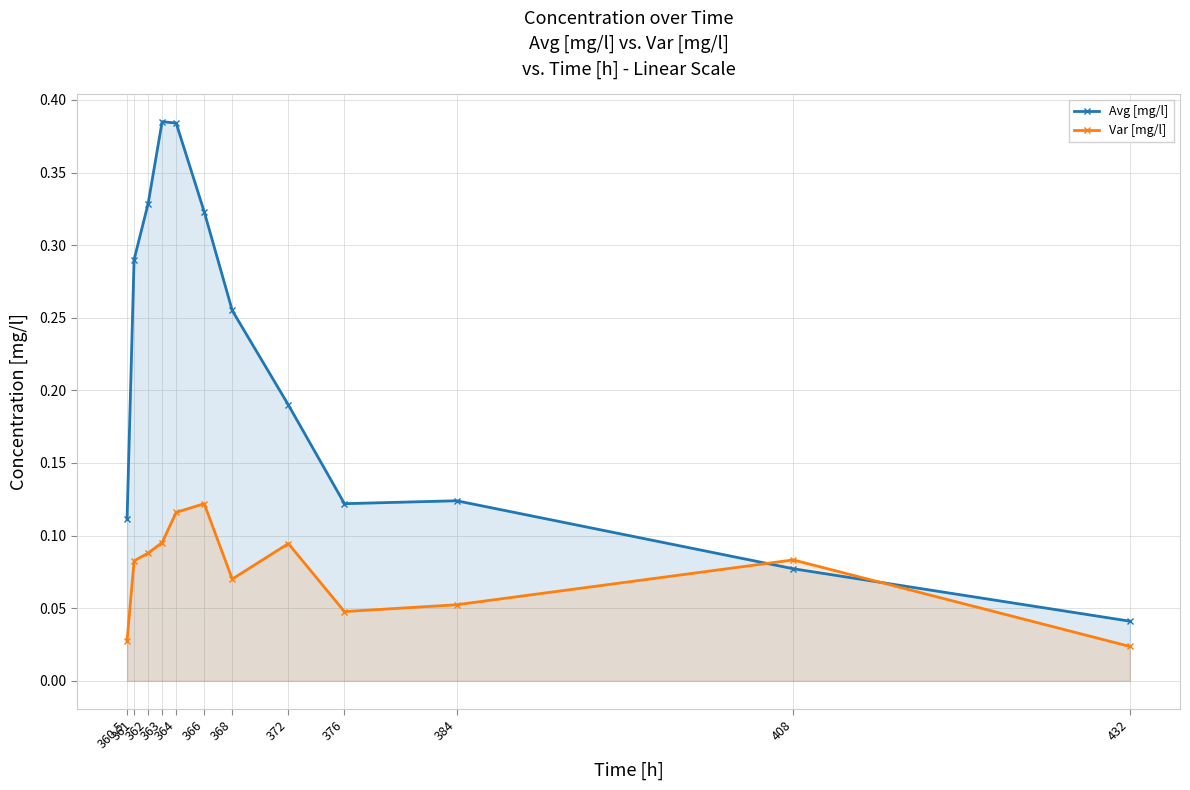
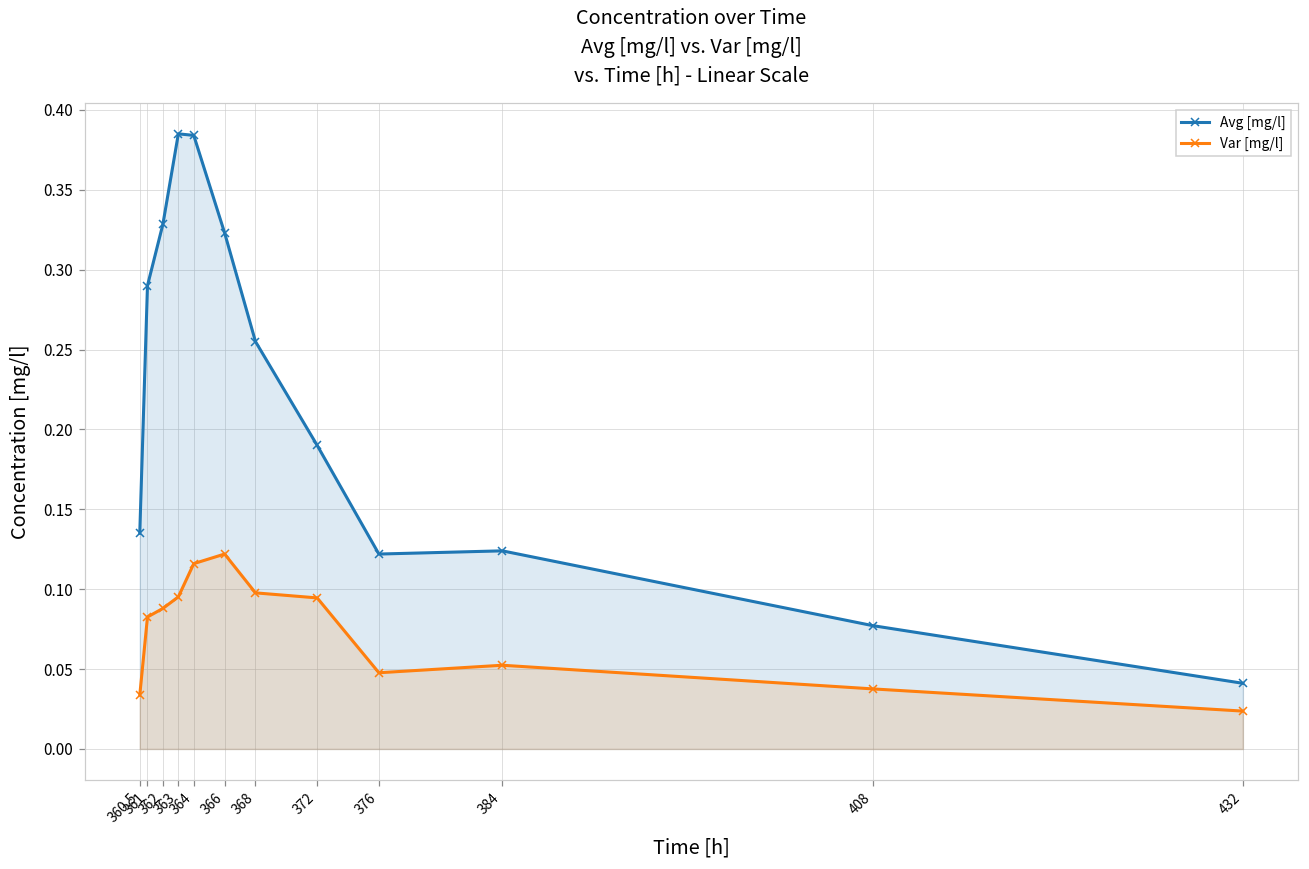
Avg [mg/l], 360.5: 0.111 -> 0.135
Var [mg/l], 360.5: 0.028 -> 0.034
Var [mg/l], 368: 0.070 -> 0.098
Var [mg/l], 408: 0.083 -> 0.038
